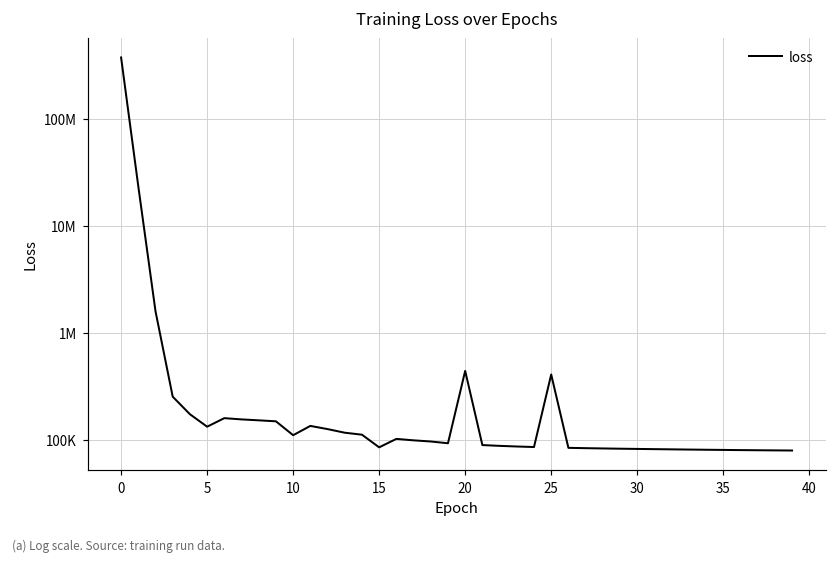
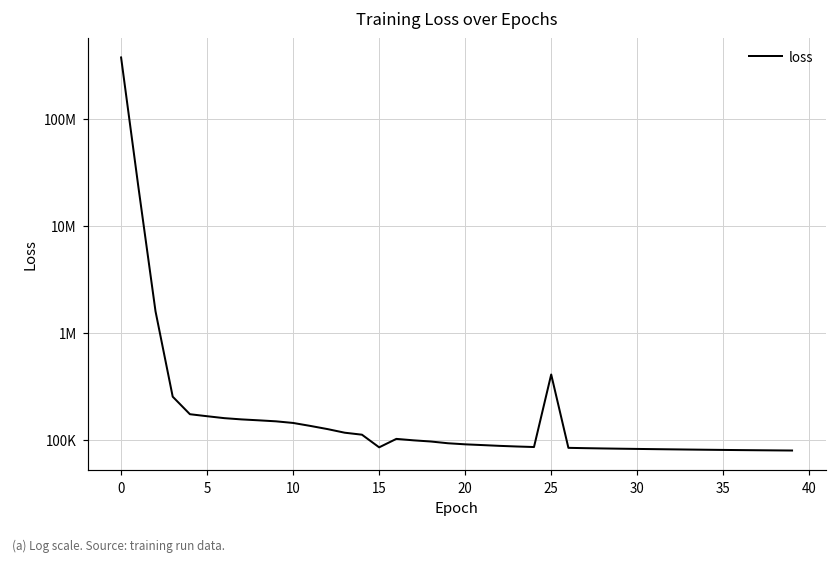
5: 130000 -> 170000
10: 110000 -> 140000
20: 400000 -> 90000
